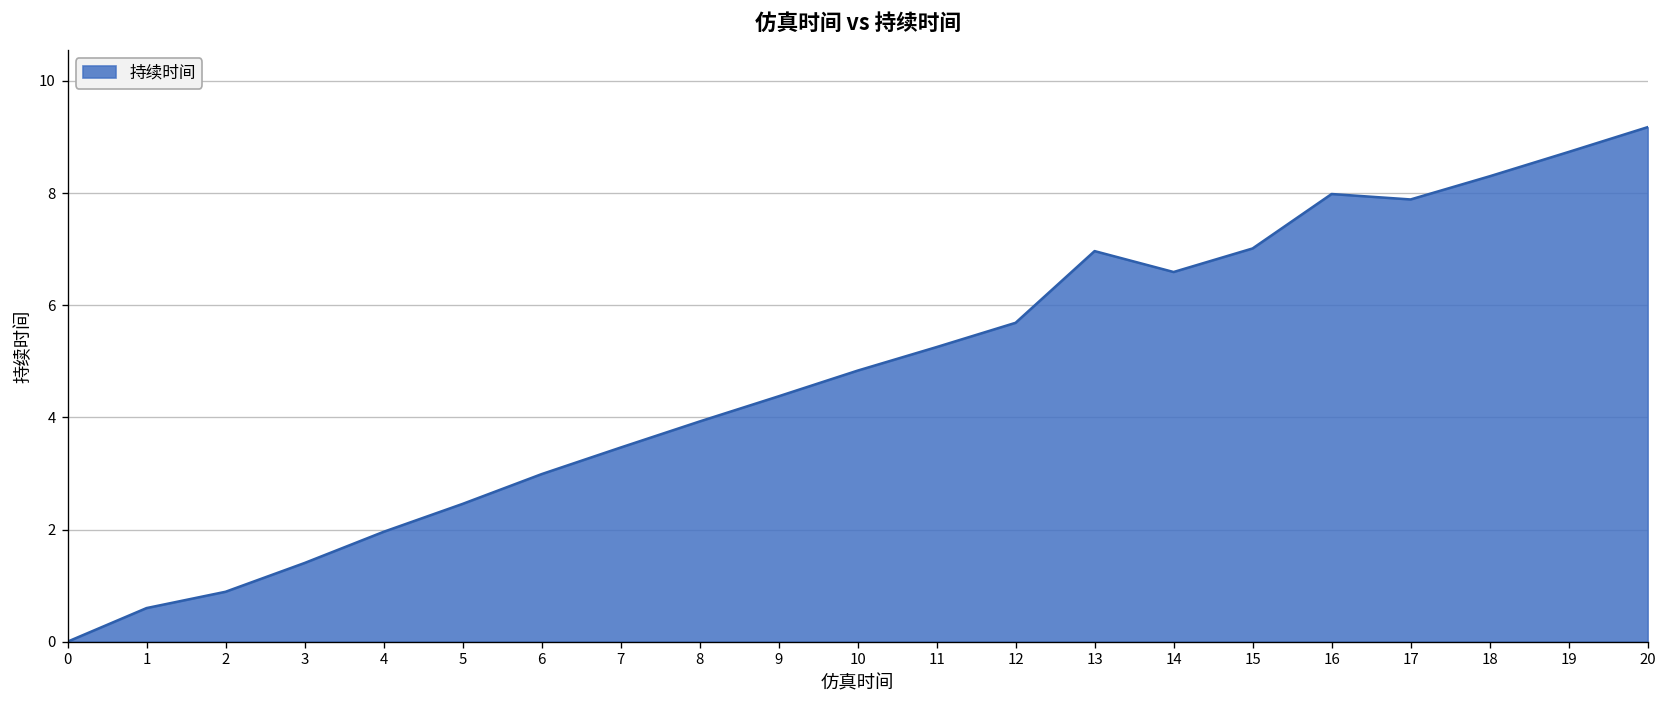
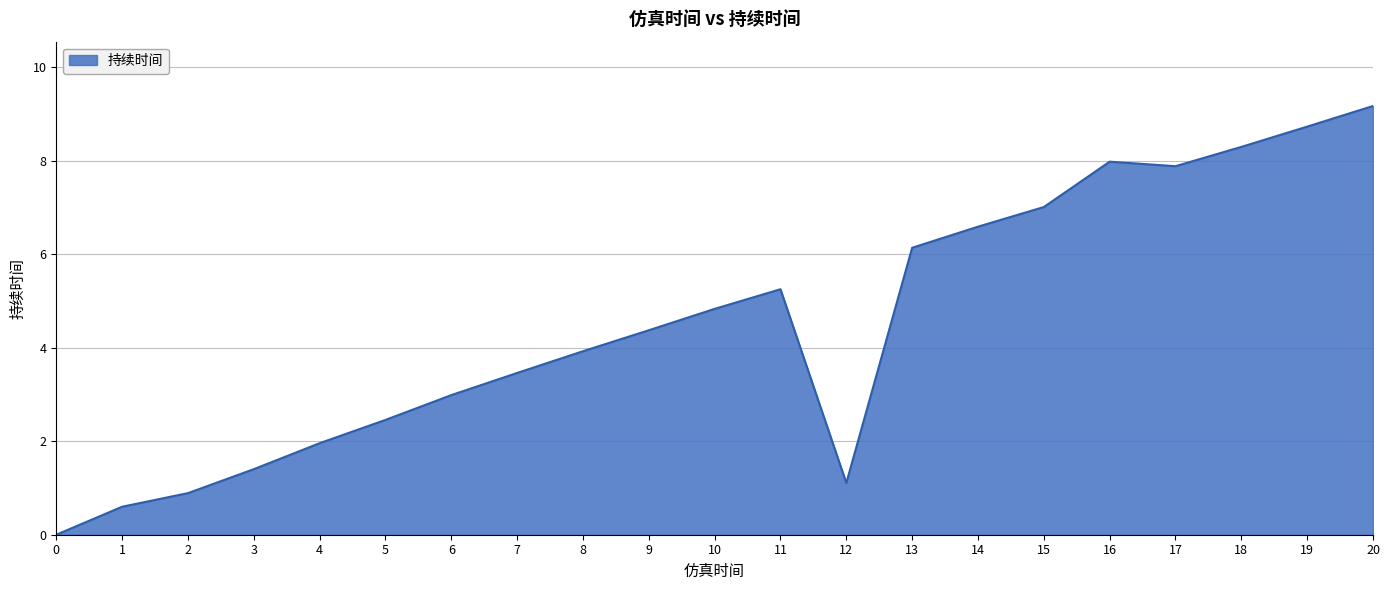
12: 5.7 -> 1.1
13: 7.0 -> 6.1
